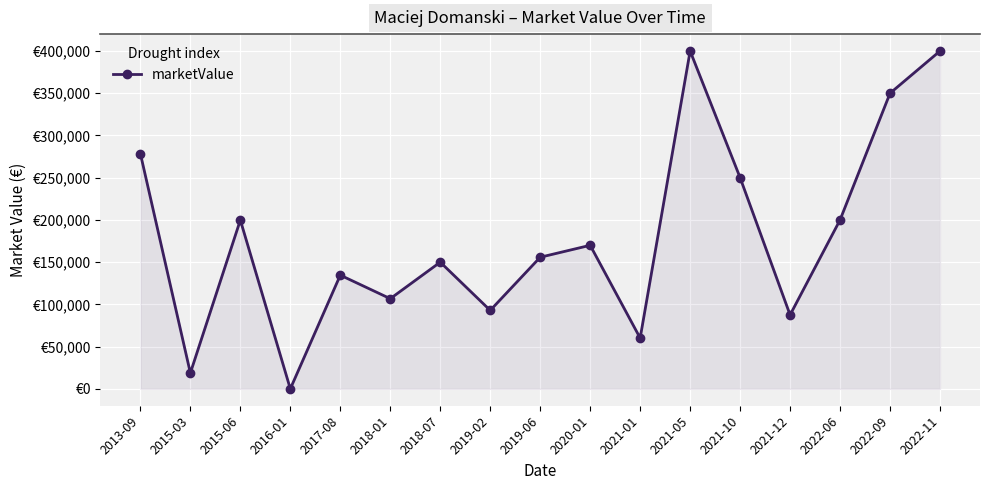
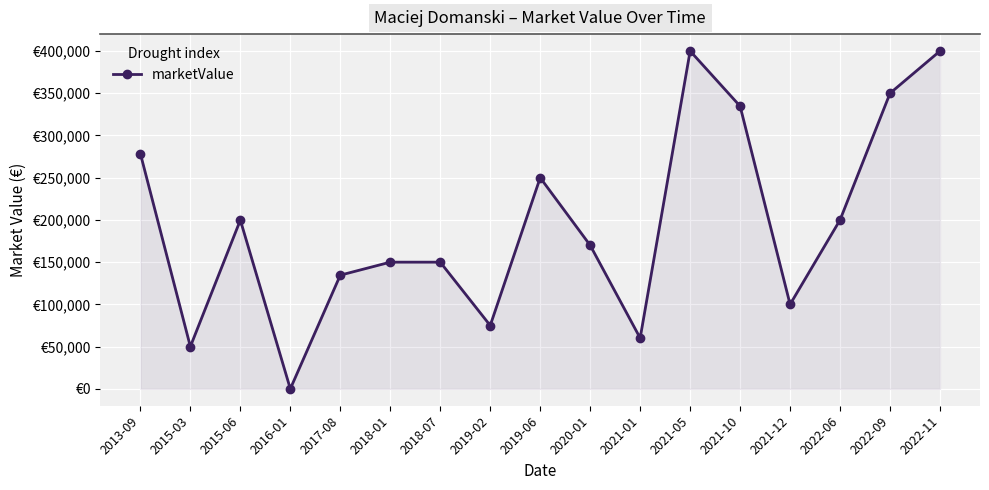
2015-03: €20,000 -> €50,000
2018-01: €110,000 -> €150,000
2019-02: €90,000 -> €80,000
2019-06: €160,000 -> €250,000
2021-10: €250,000 -> €330,000
2021-12: €90,000 -> €100,000
